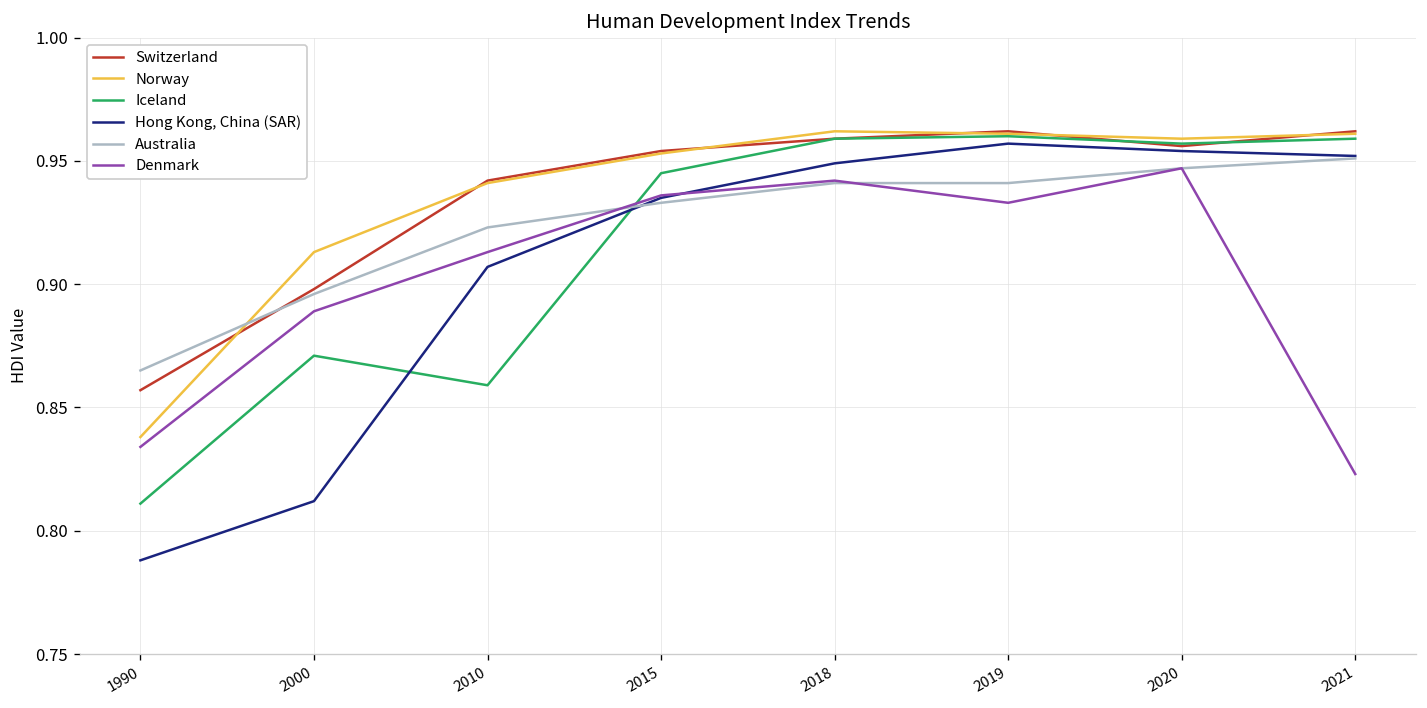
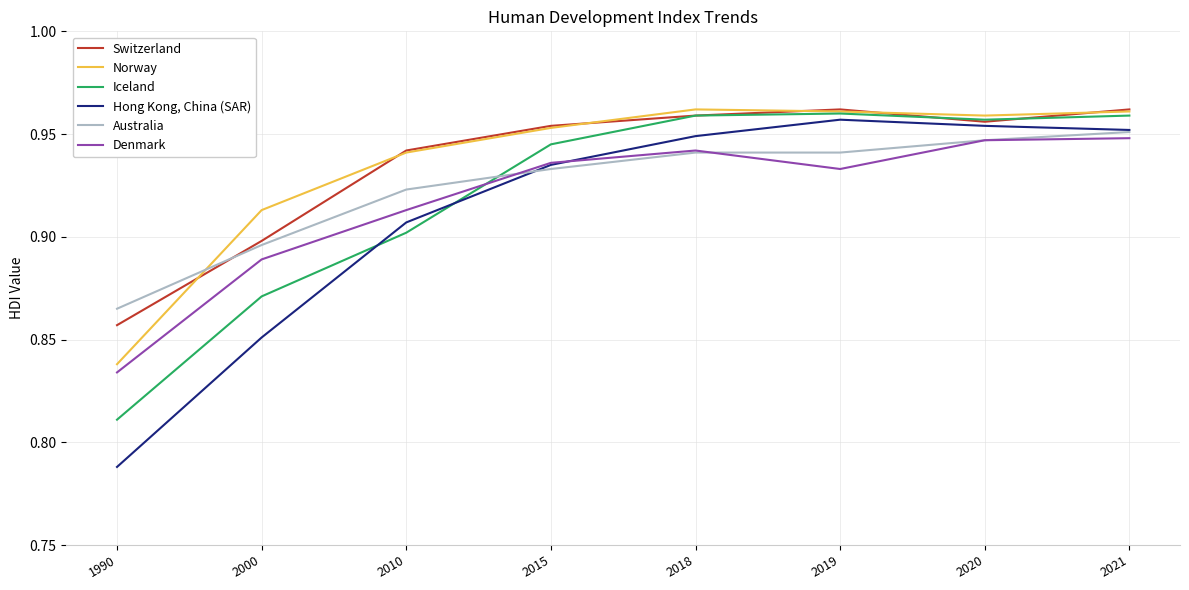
Hong Kong, China (SAR), 2000: 0.812 -> 0.851
Iceland, 2010: 0.859 -> 0.902
Denmark, 2021: 0.823 -> 0.948
